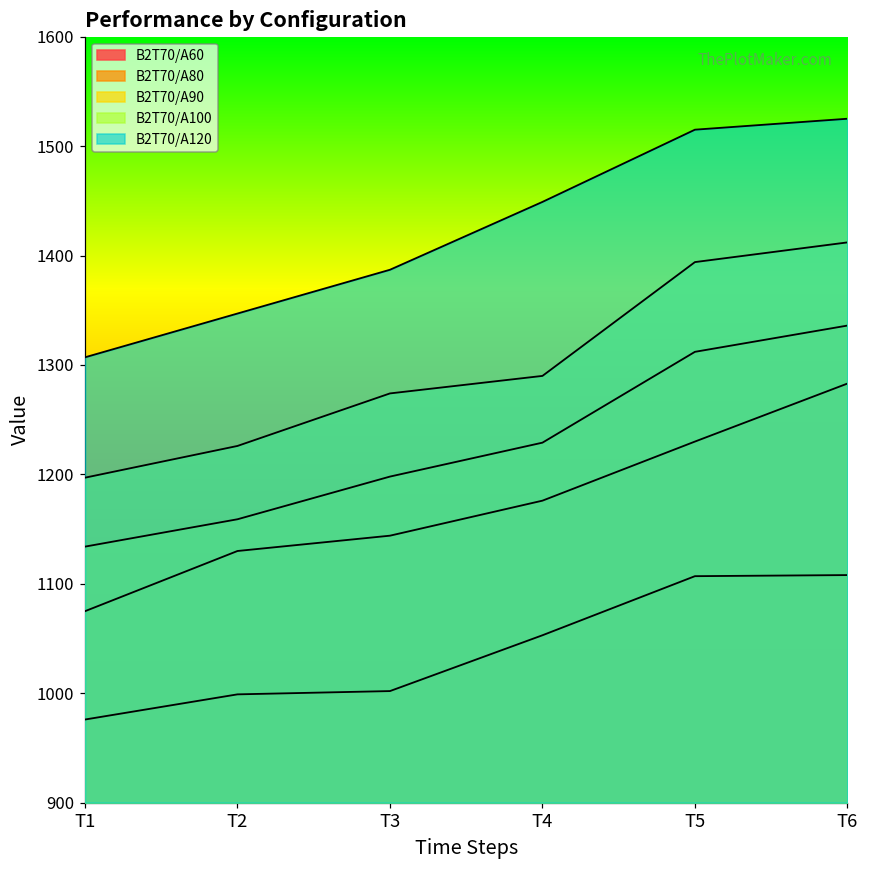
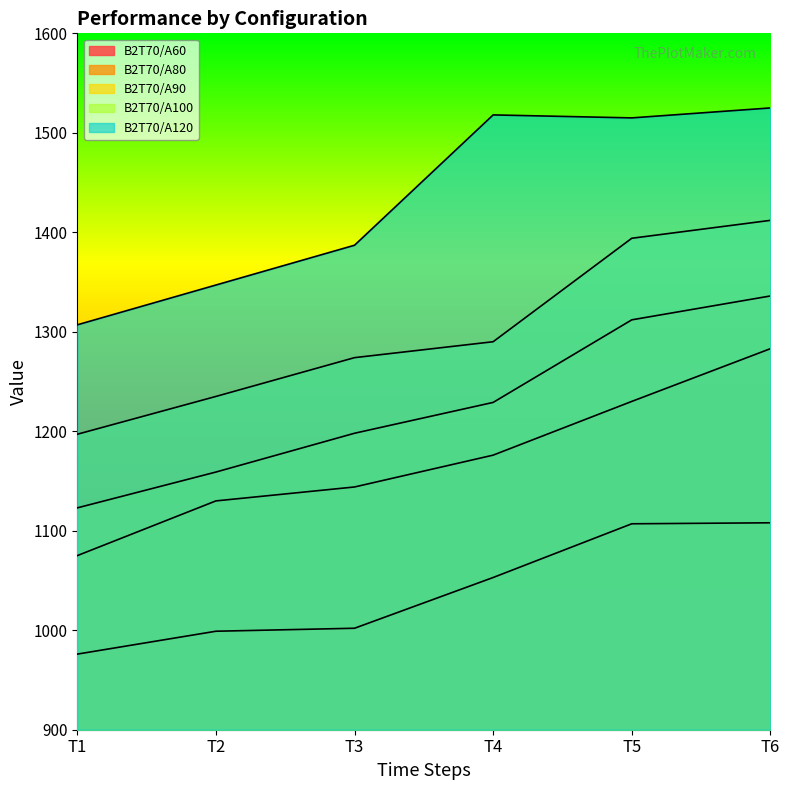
B2T70/A90, T1: 1130 -> 1120
B2T70/A100, T2: 1230 -> 1240
B2T70/A120, T4: 1450 -> 1520
